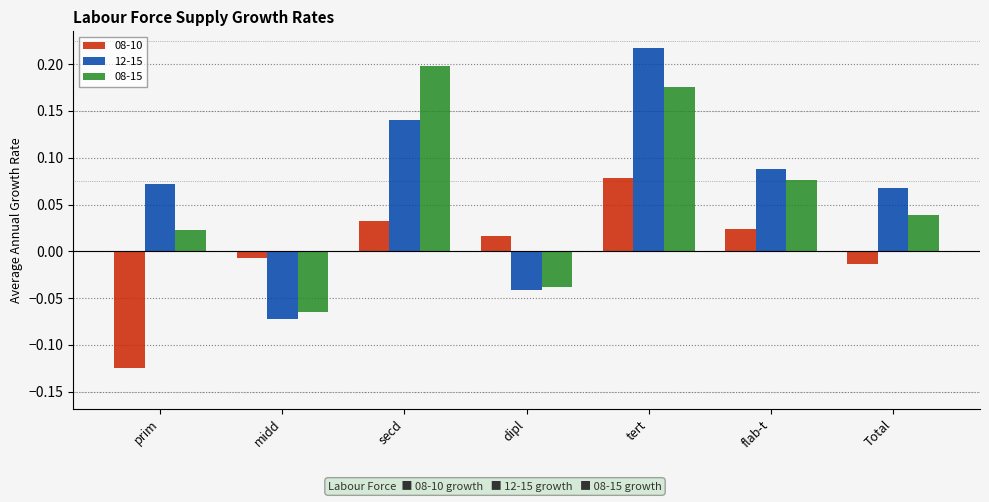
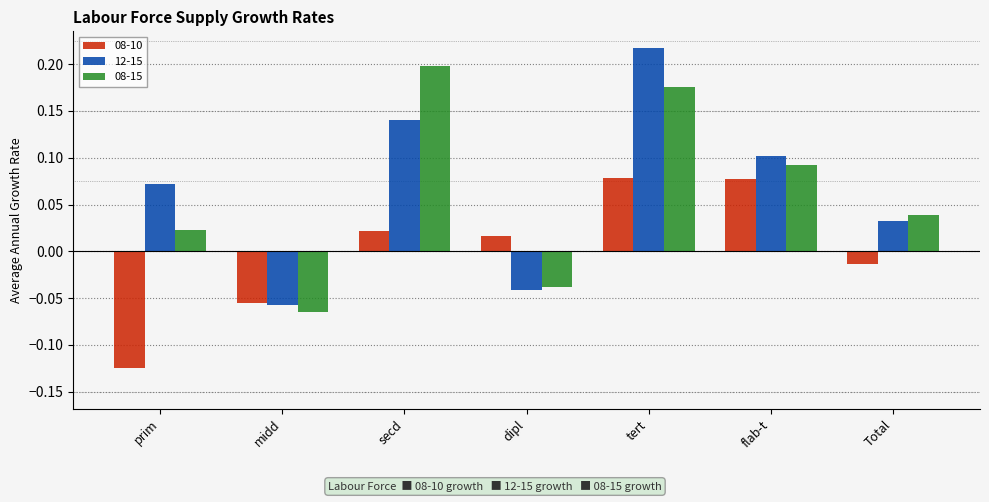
08-10, midd: -0.01 -> -0.06
12-15, midd: -0.07 -> -0.06
08-10, secd: 0.03 -> 0.02
08-10, flab-t: 0.02 -> 0.08
12-15, flab-t: 0.09 -> 0.10
08-15, flab-t: 0.08 -> 0.09
12-15, Total: 0.07 -> 0.03
